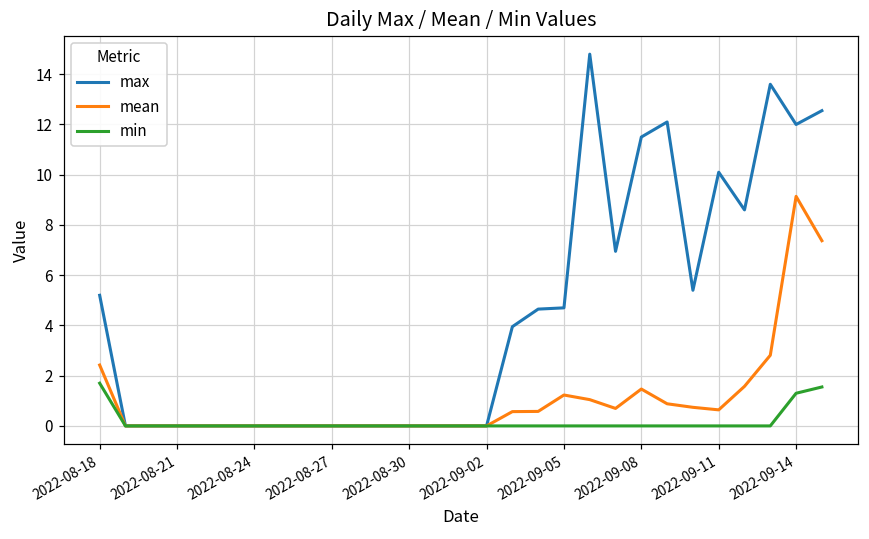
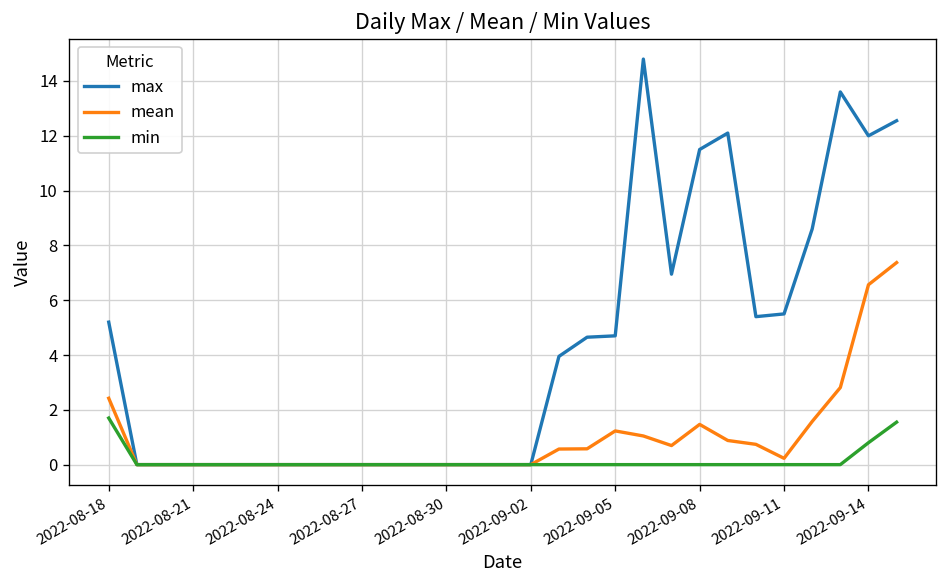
max, 2022-09-11: 10.1 -> 5.5
mean, 2022-09-11: 0.6 -> 0.2
mean, 2022-09-14: 9.1 -> 6.6
min, 2022-09-14: 1.3 -> 0.8
